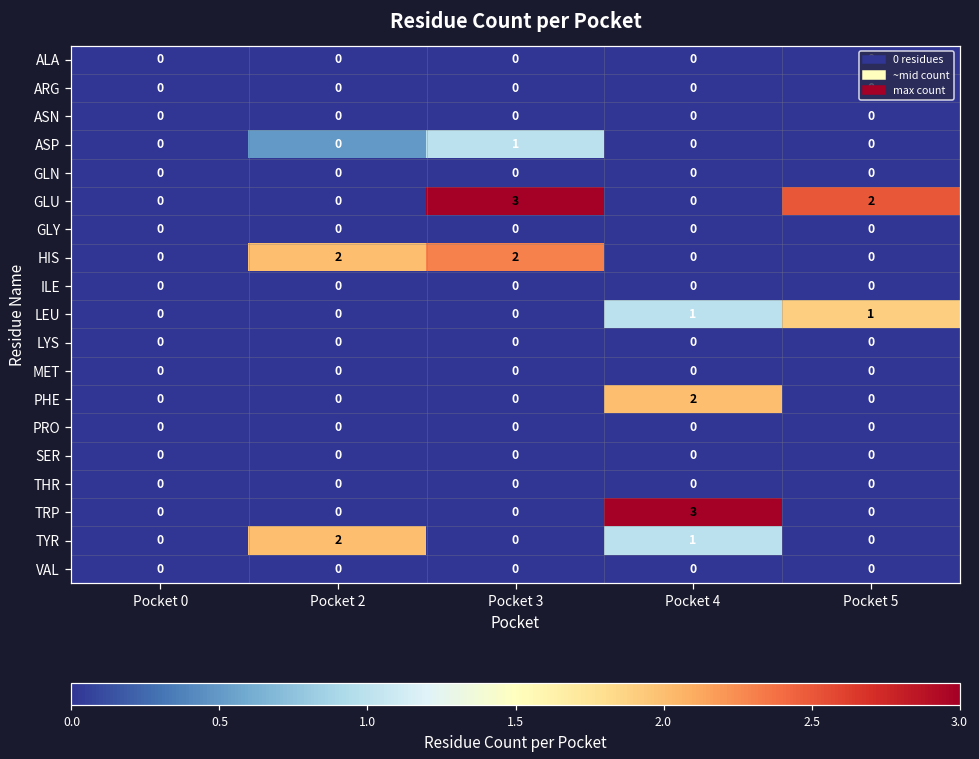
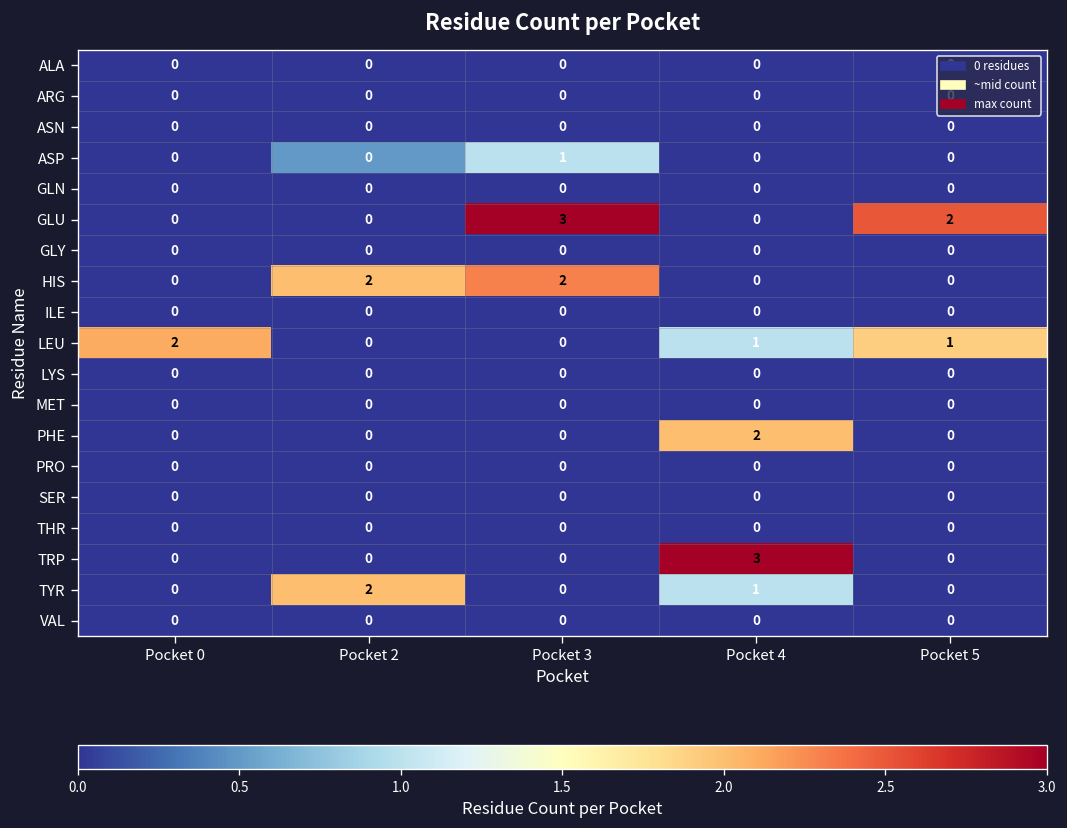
LEU, Pocket 0: 0 -> 2
